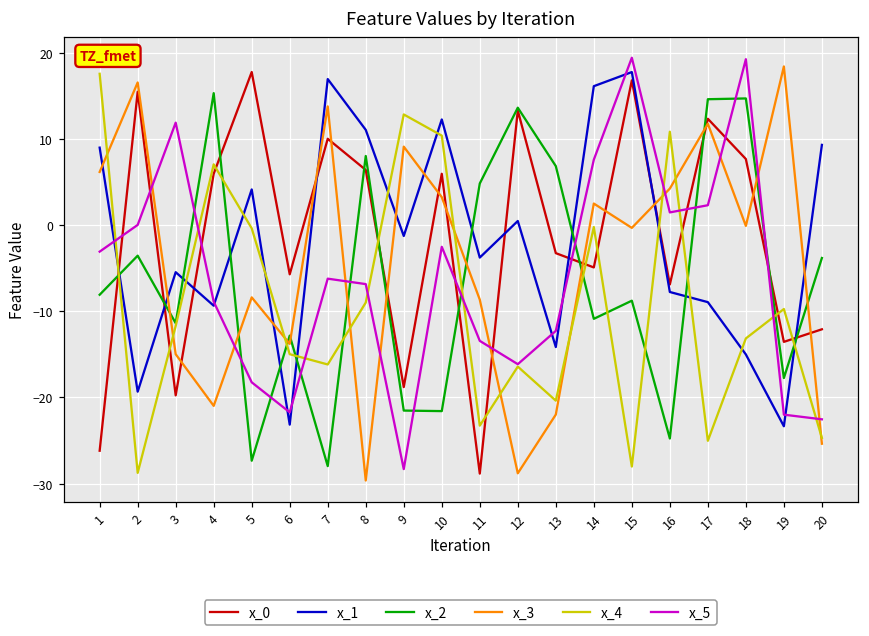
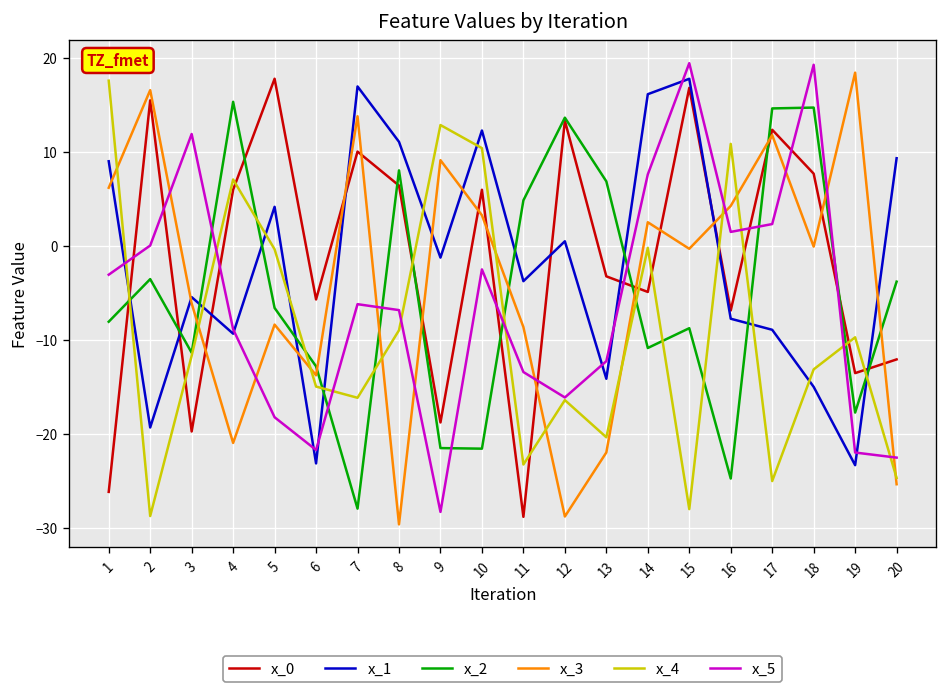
x_3, 3: -15 -> -6
x_2, 5: -27 -> -7
